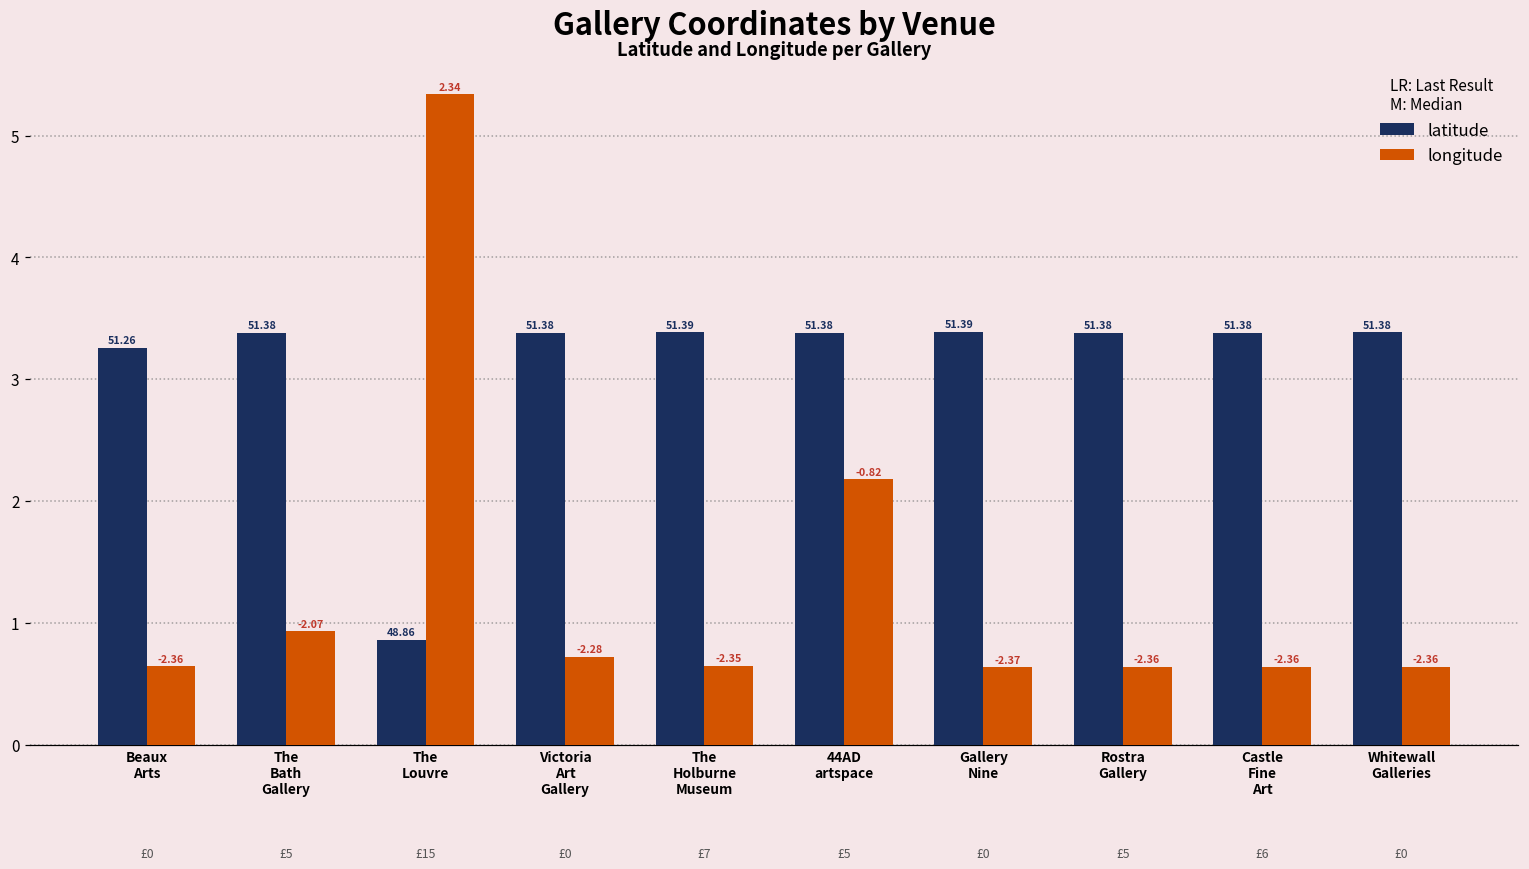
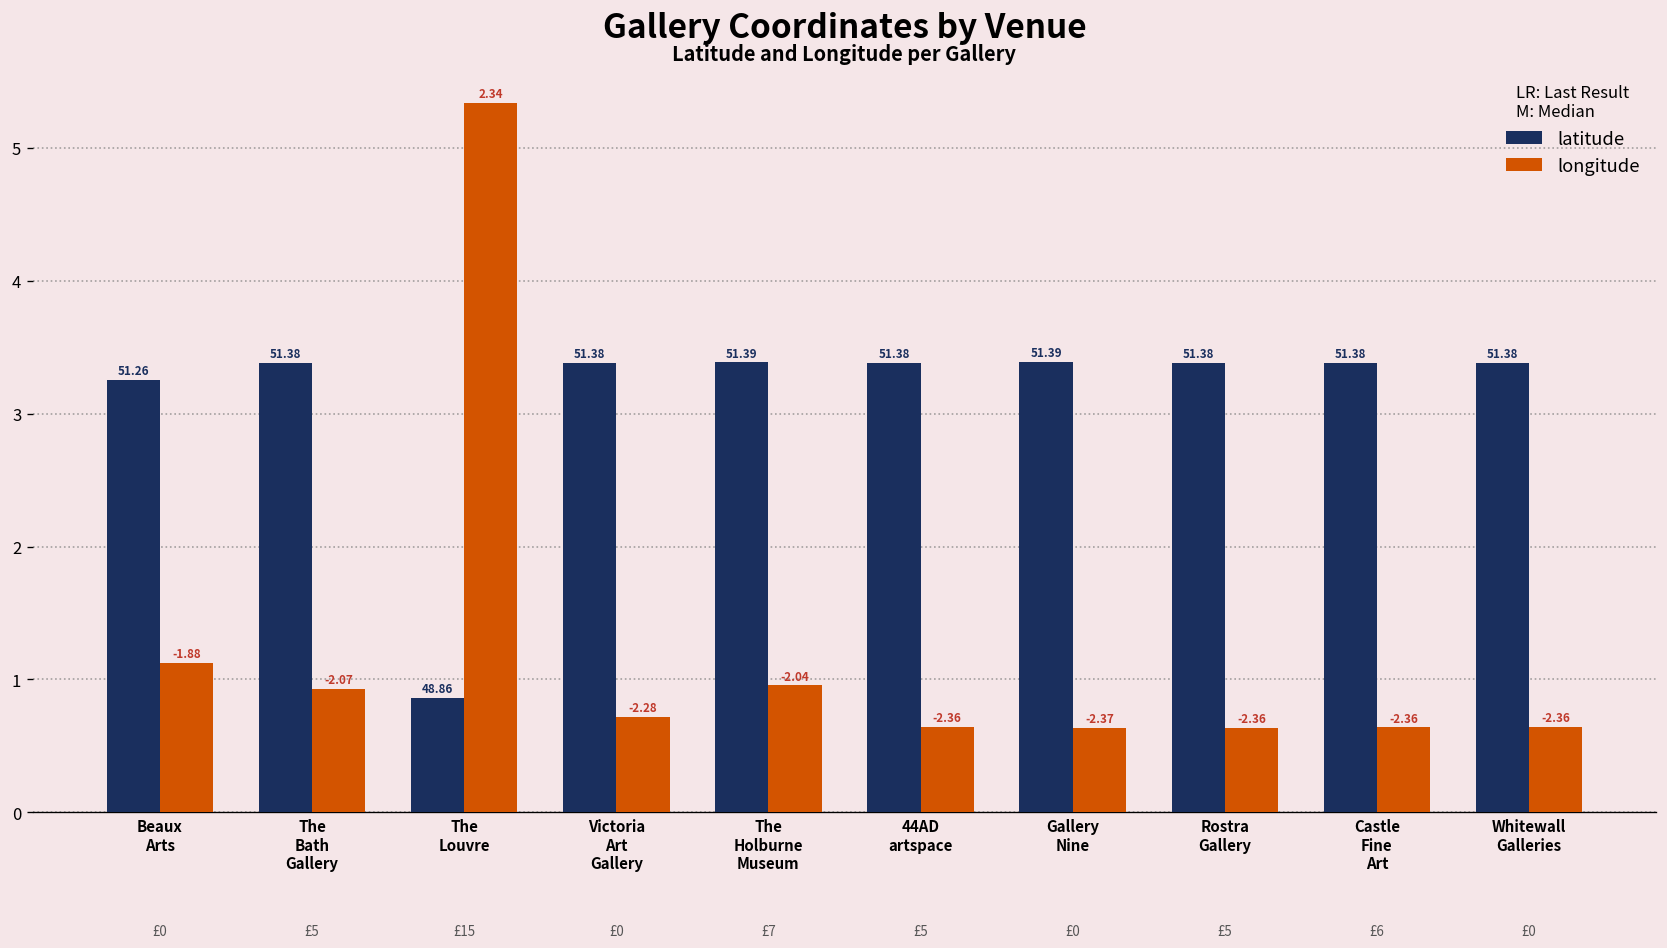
longitude, Beaux Arts: -2.36 -> -1.88
longitude, The Holburne Museum: -2.35 -> -2.04
longitude, 44AD artspace: -0.82 -> -2.36
